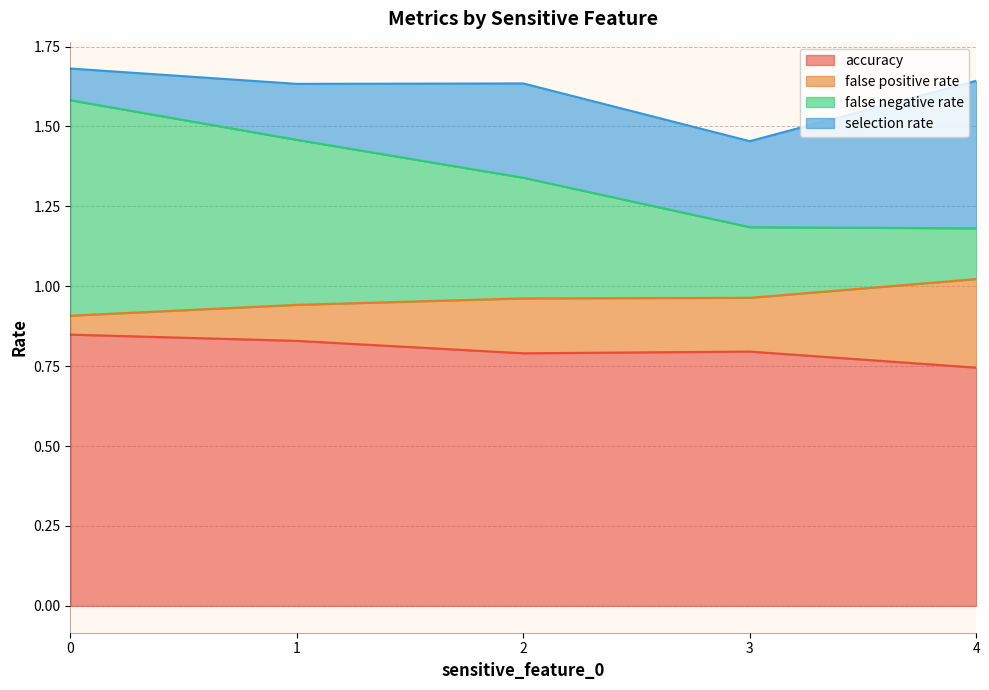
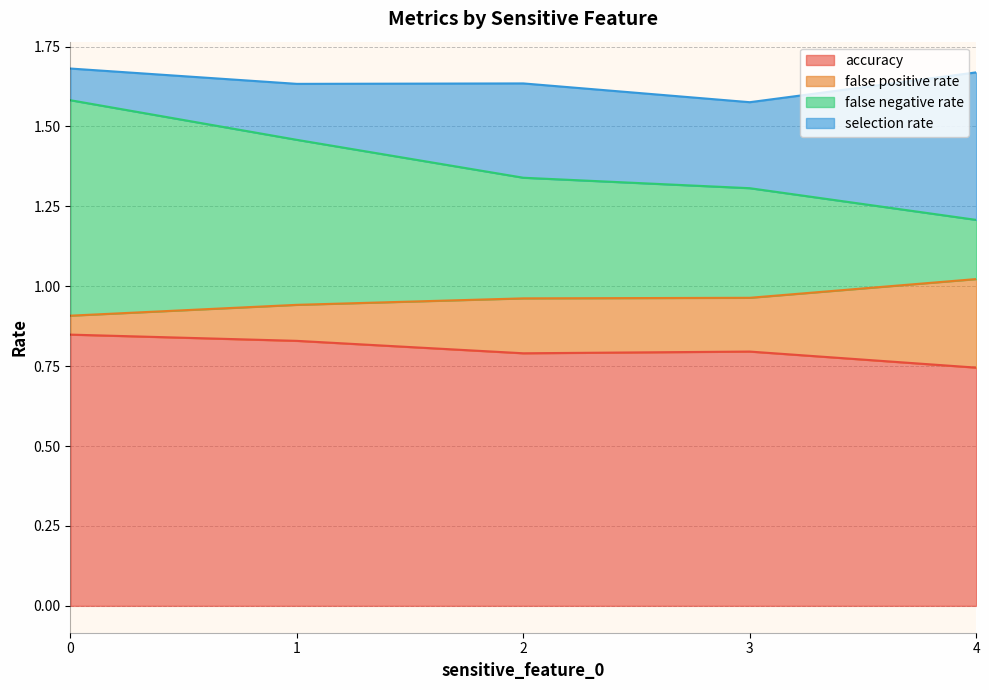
false negative rate, 3: 0.22 -> 0.34
false negative rate, 4: 0.16 -> 0.19
